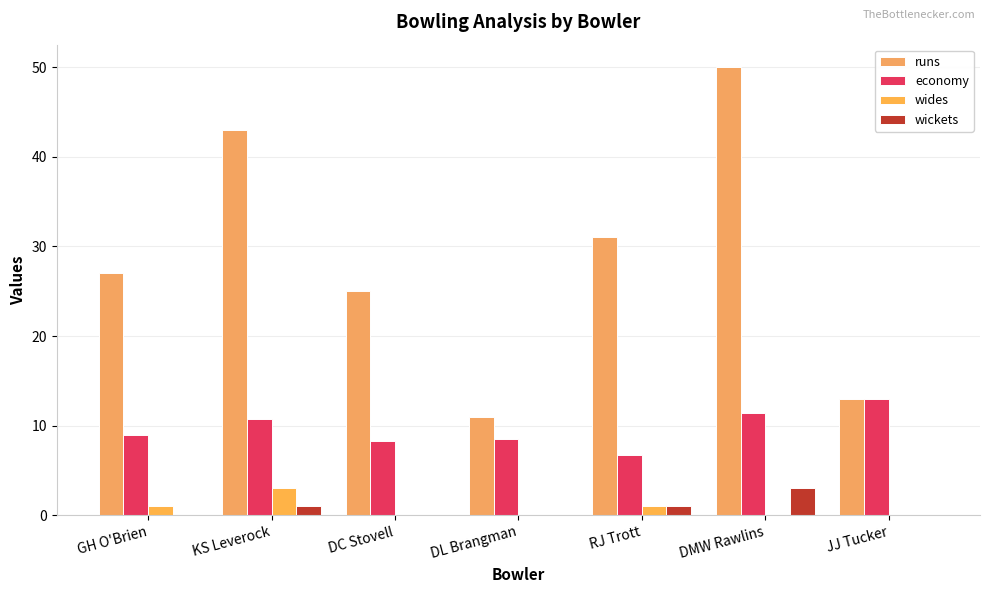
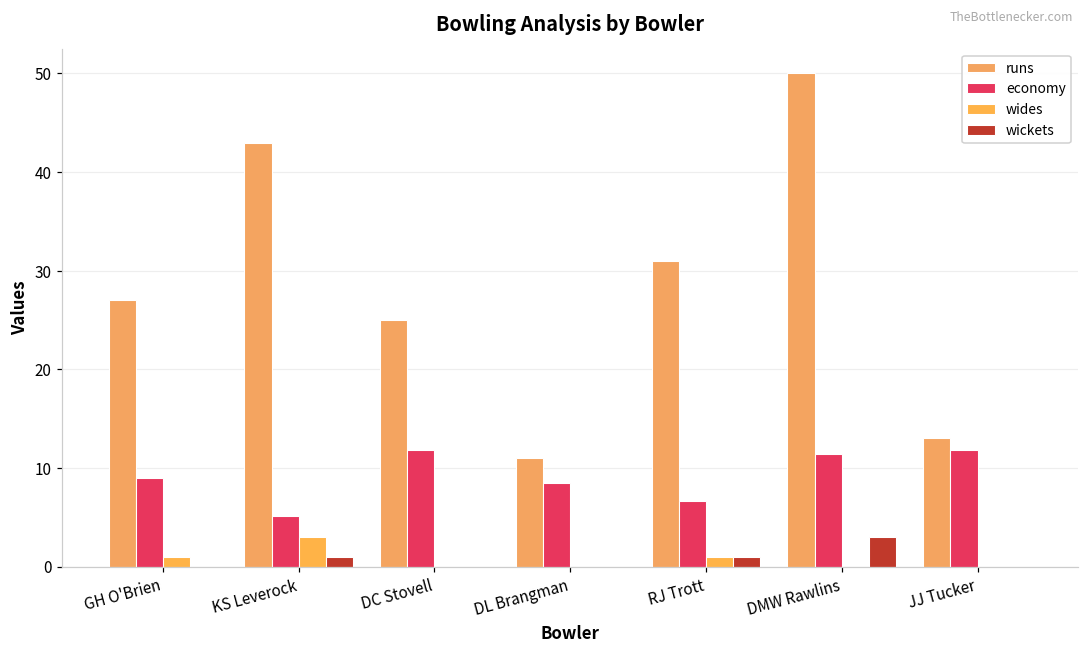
economy, KS Leverock: 11 -> 5
economy, DC Stovell: 8 -> 12
economy, JJ Tucker: 13 -> 12
